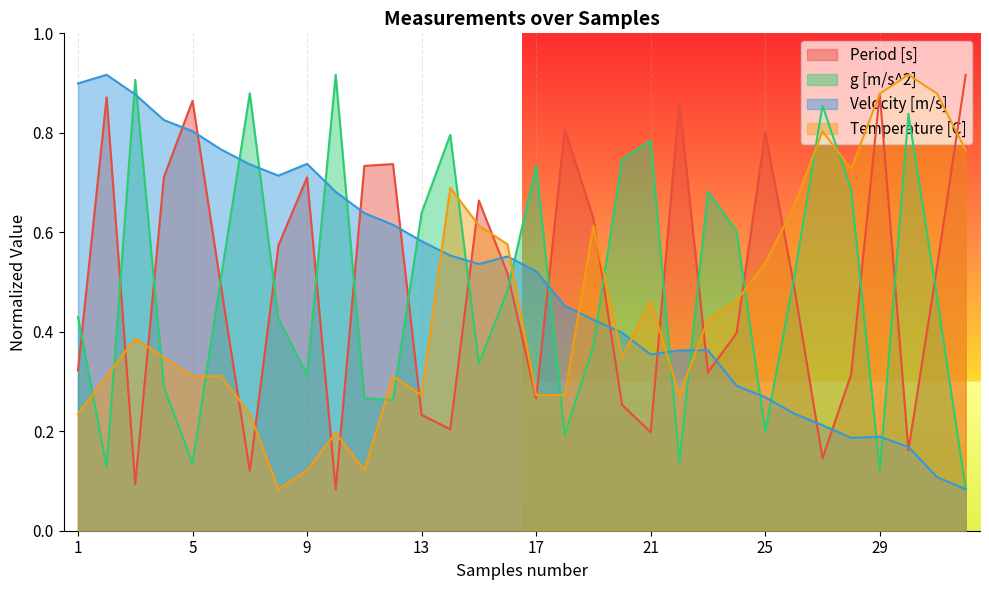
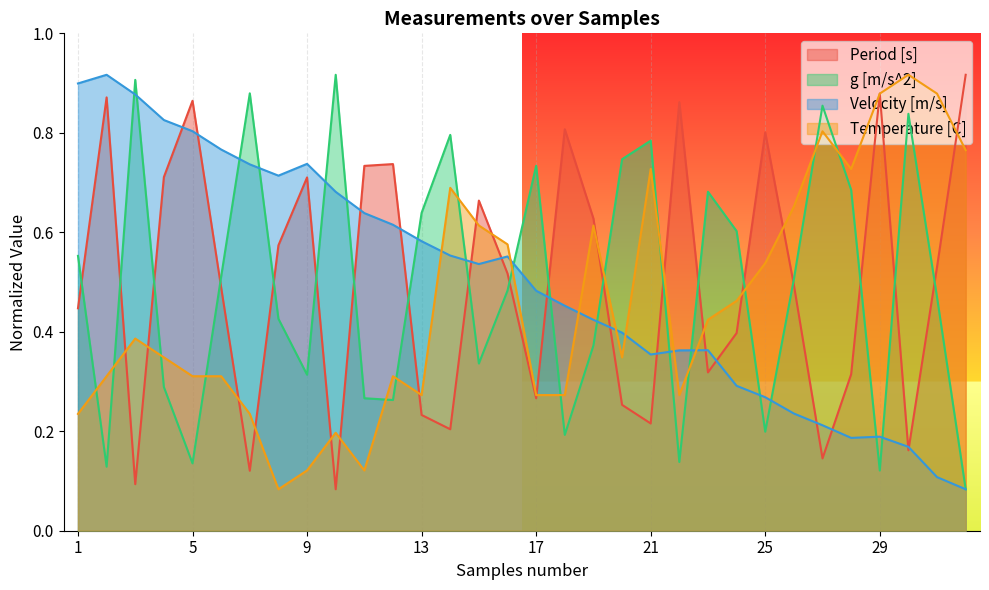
Period [s], 1: 0.32 -> 0.45
g [m/s^2], 1: 0.43 -> 0.55
Velocity [m/s], 17: 0.52 -> 0.48
Period [s], 21: 0.20 -> 0.22
Temperature [C], 21: 0.46 -> 0.73
